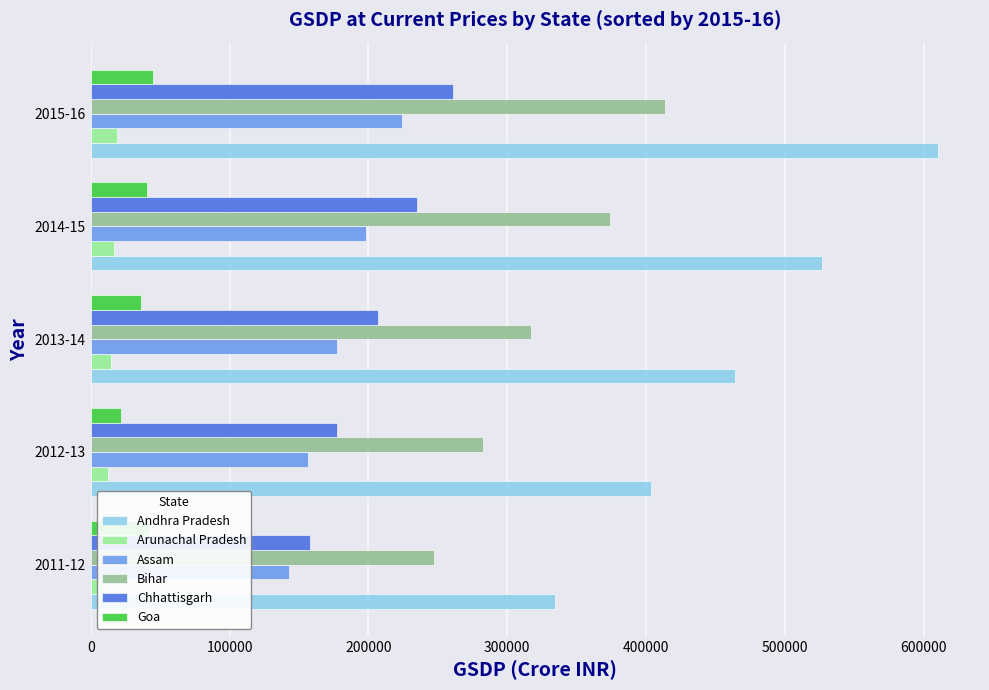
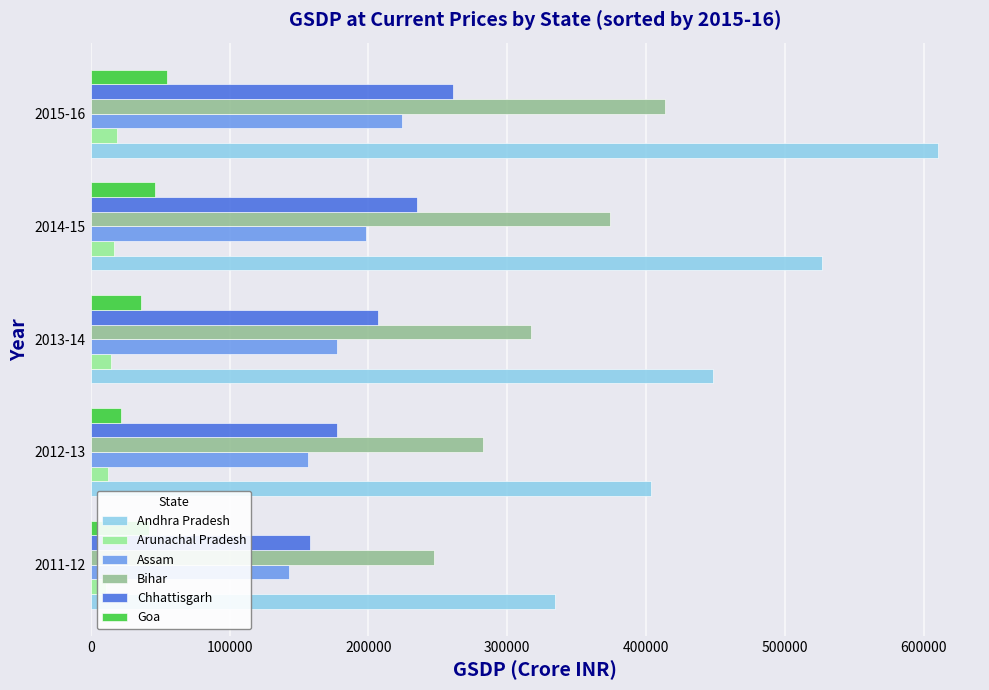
Goa, 2015-16: 45000 -> 55000
Goa, 2014-15: 41000 -> 47000
Andhra Pradesh, 2013-14: 464000 -> 448000
